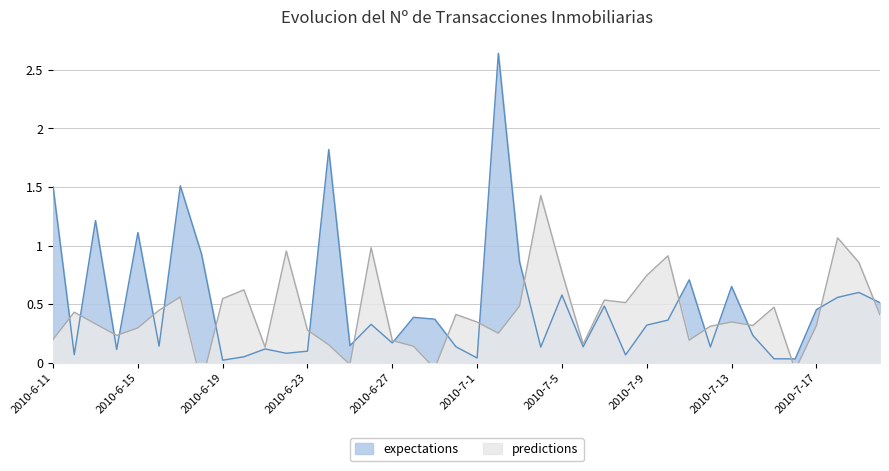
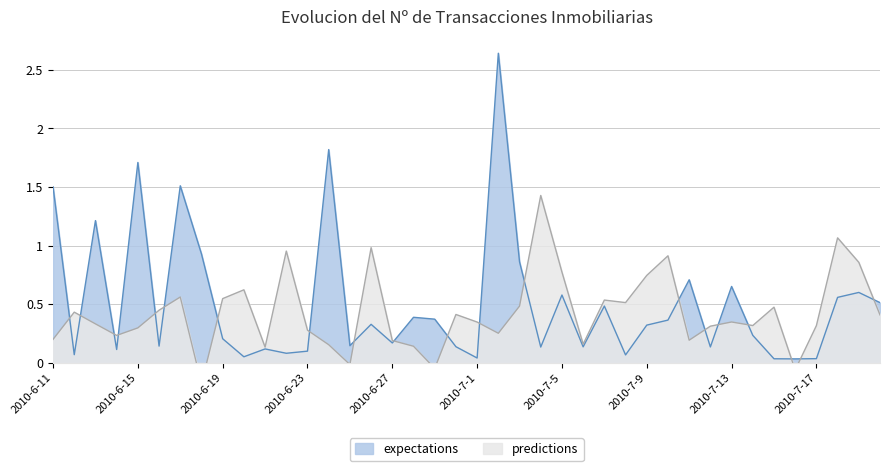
expectations, 2010-6-15: 1.11 -> 1.71
expectations, 2010-6-19: 0.02 -> 0.21
expectations, 2010-7-17: 0.45 -> 0.04
